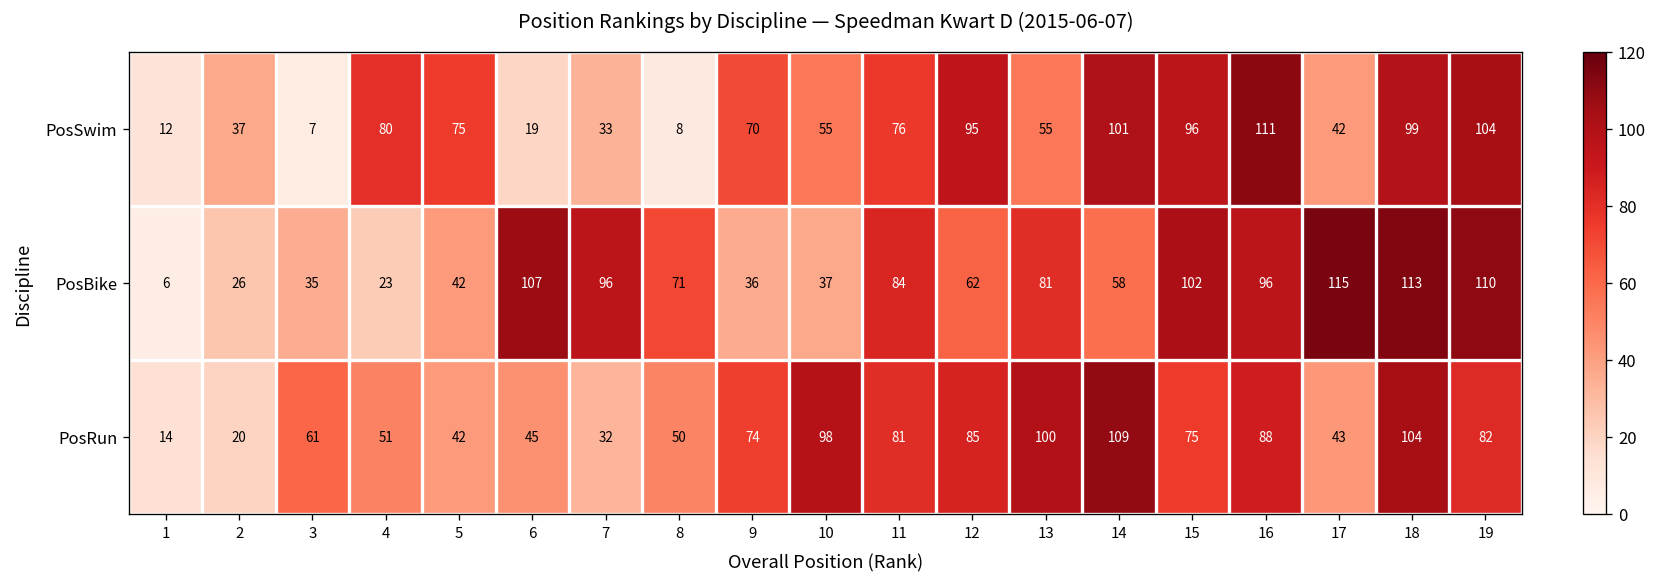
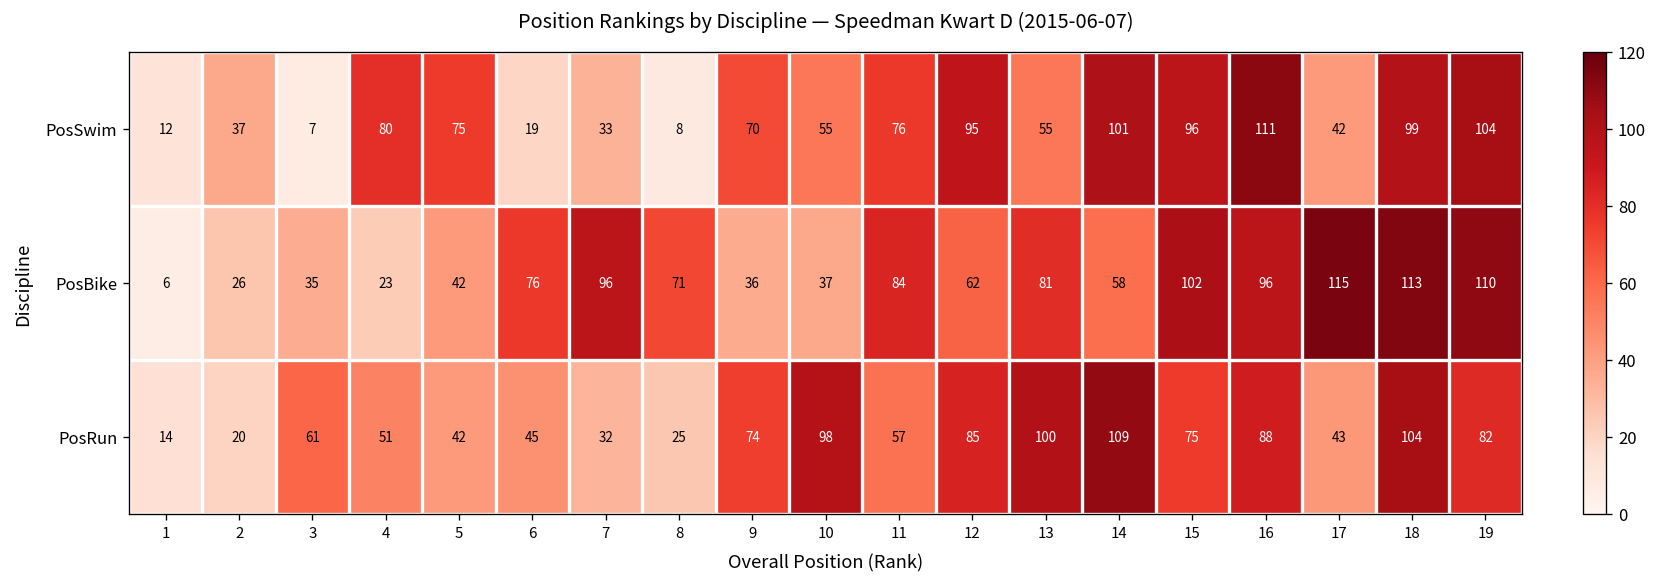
PosBike, 6: 107 -> 76
PosRun, 8: 50 -> 25
PosRun, 11: 81 -> 57
